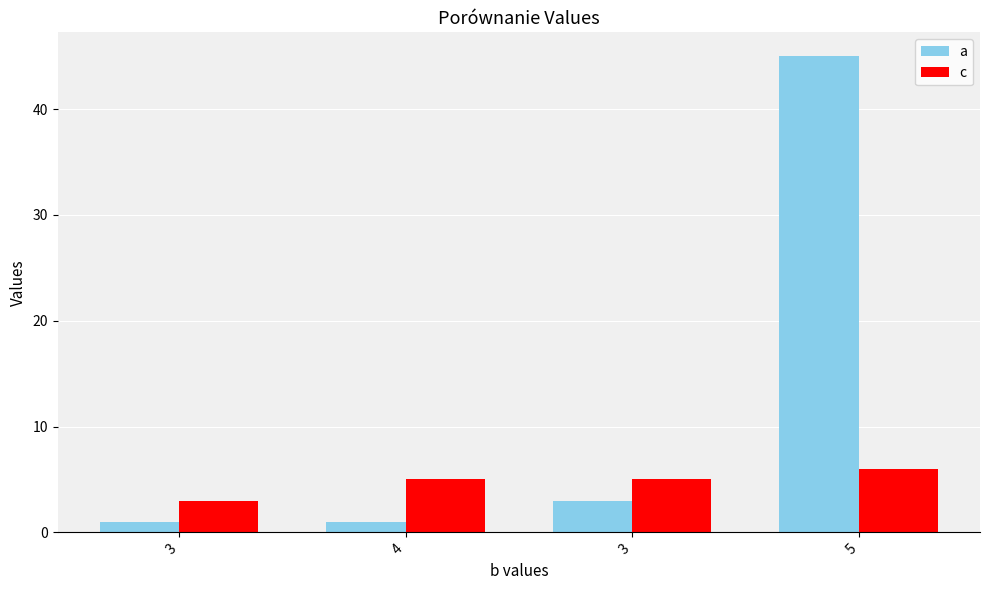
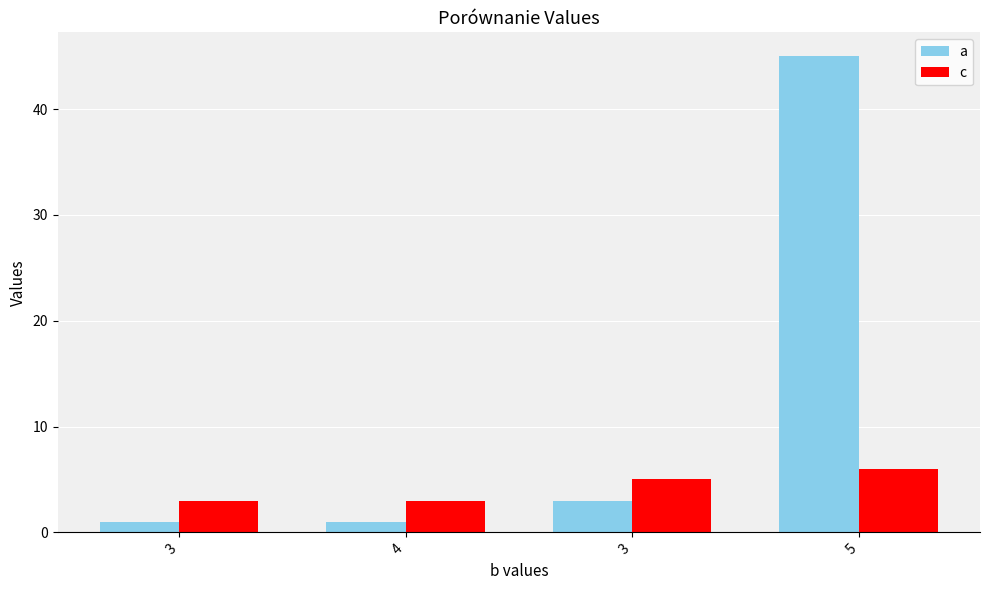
c, 4: 5 -> 3
